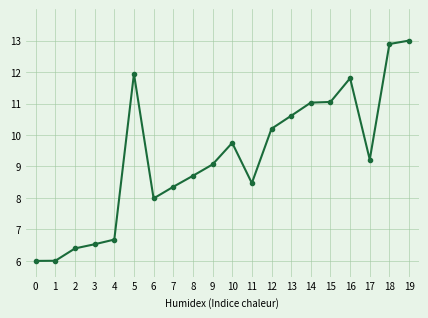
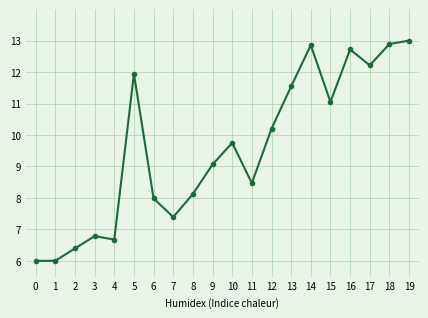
3: 6.5 -> 6.8
7: 8.4 -> 7.4
8: 8.7 -> 8.1
13: 10.6 -> 11.5
14: 11.0 -> 12.9
16: 11.8 -> 12.7
17: 9.2 -> 12.2
